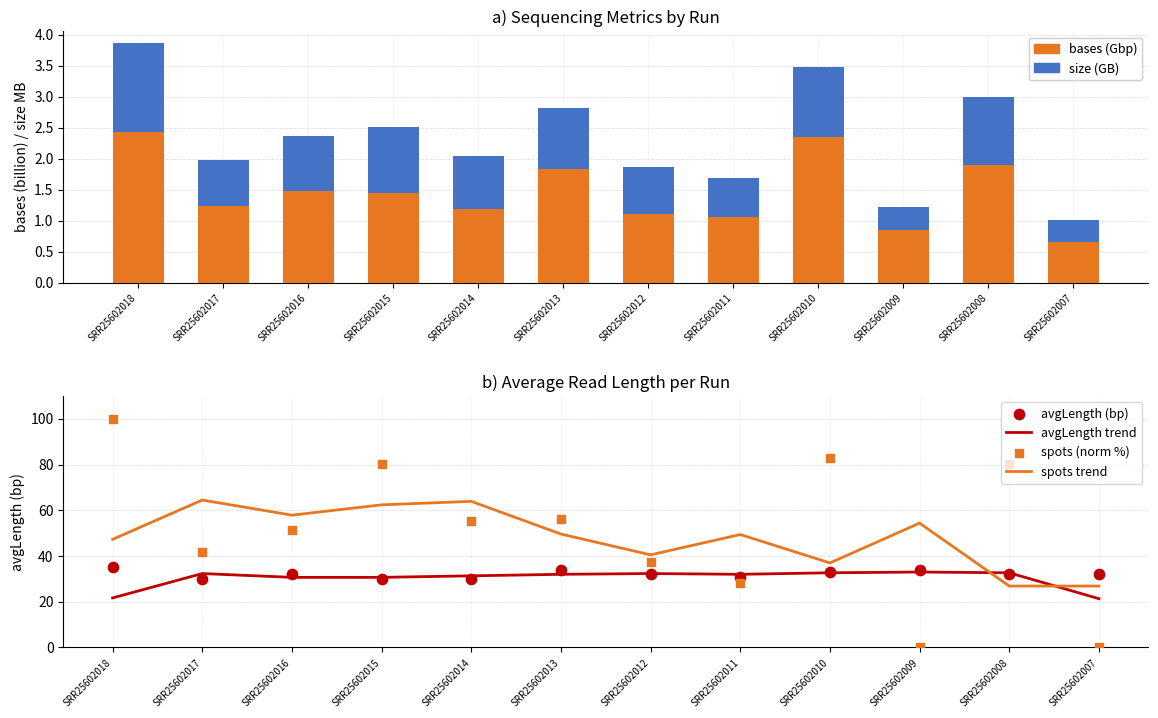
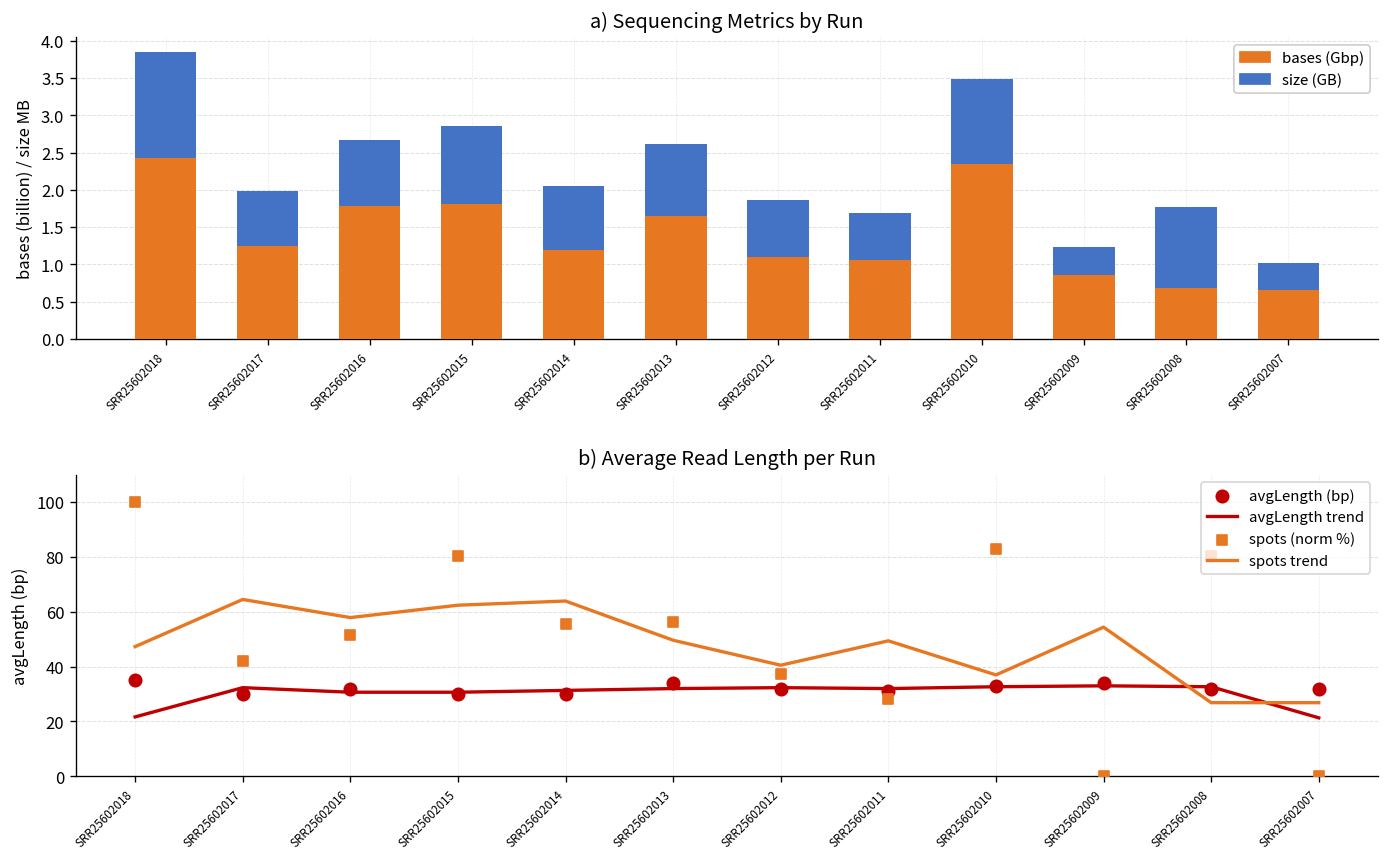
a) Sequencing Metrics by Run, bases (Gbp), SRR25602016: 1.5 -> 1.8
a) Sequencing Metrics by Run, bases (Gbp), SRR25602015: 1.5 -> 1.8
a) Sequencing Metrics by Run, bases (Gbp), SRR25602013: 1.8 -> 1.6
a) Sequencing Metrics by Run, bases (Gbp), SRR25602008: 1.9 -> 0.7
